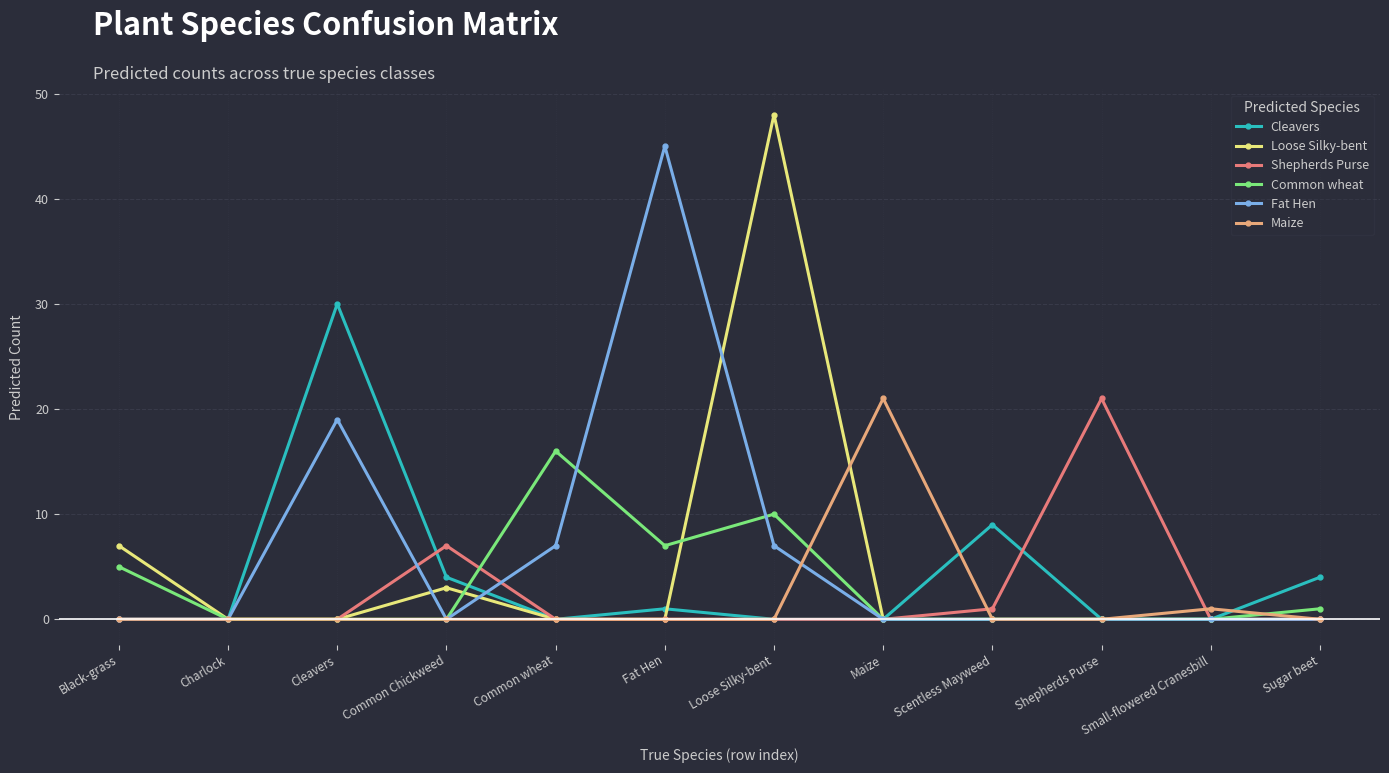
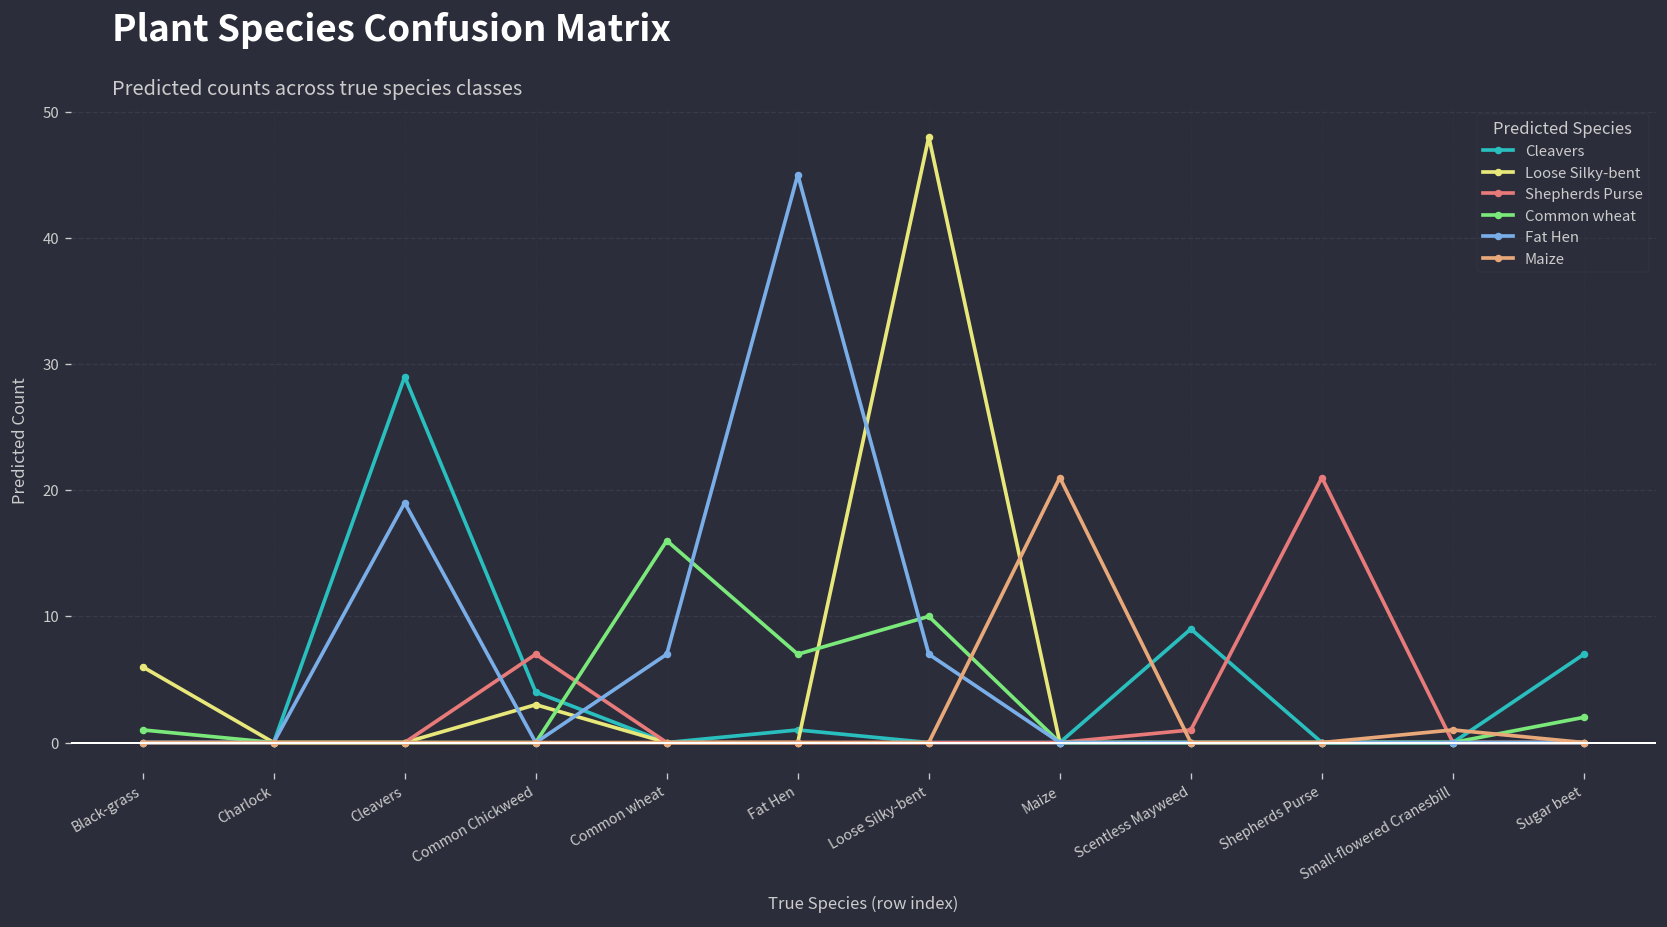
Loose Silky-bent, Black-grass: 7 -> 6
Common wheat, Black-grass: 5 -> 1
Cleavers, Cleavers: 30 -> 29
Cleavers, Sugar beet: 4 -> 7
Common wheat, Sugar beet: 1 -> 2
